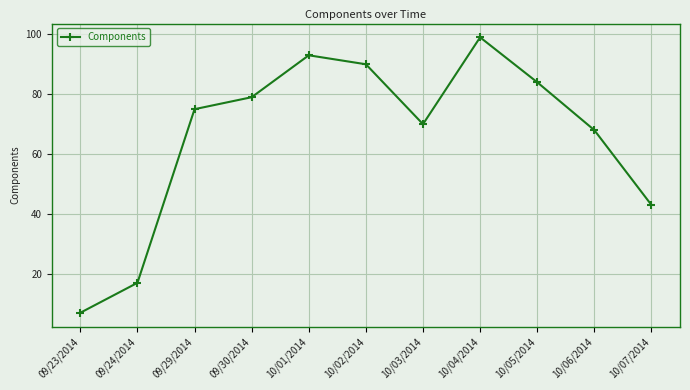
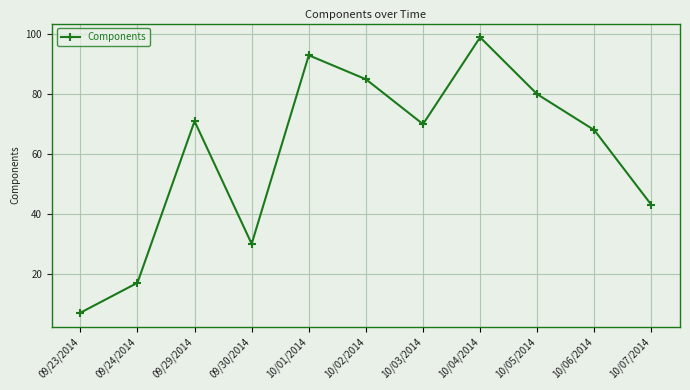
09/29/2014: 75 -> 71
09/30/2014: 79 -> 30
10/02/2014: 90 -> 85
10/05/2014: 84 -> 80
